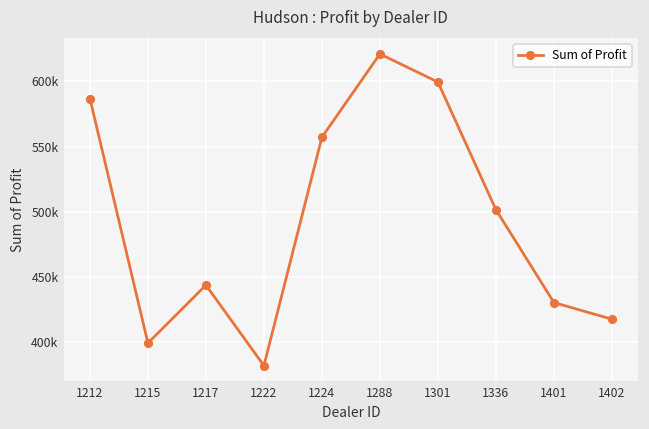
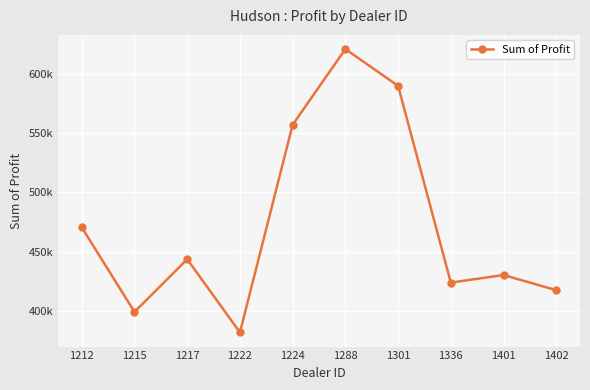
1212: 587000 -> 470000
1301: 600000 -> 590000
1336: 502000 -> 424000
